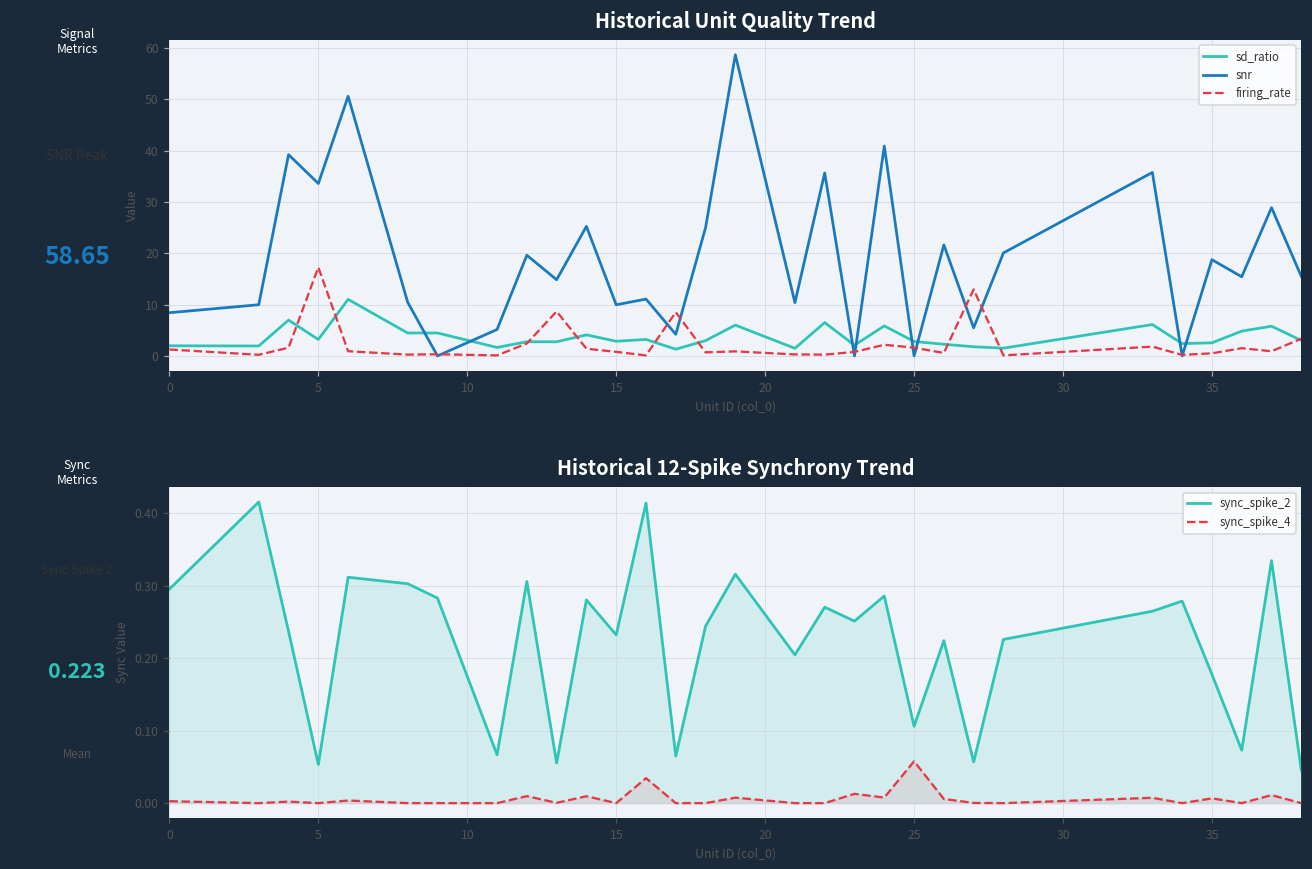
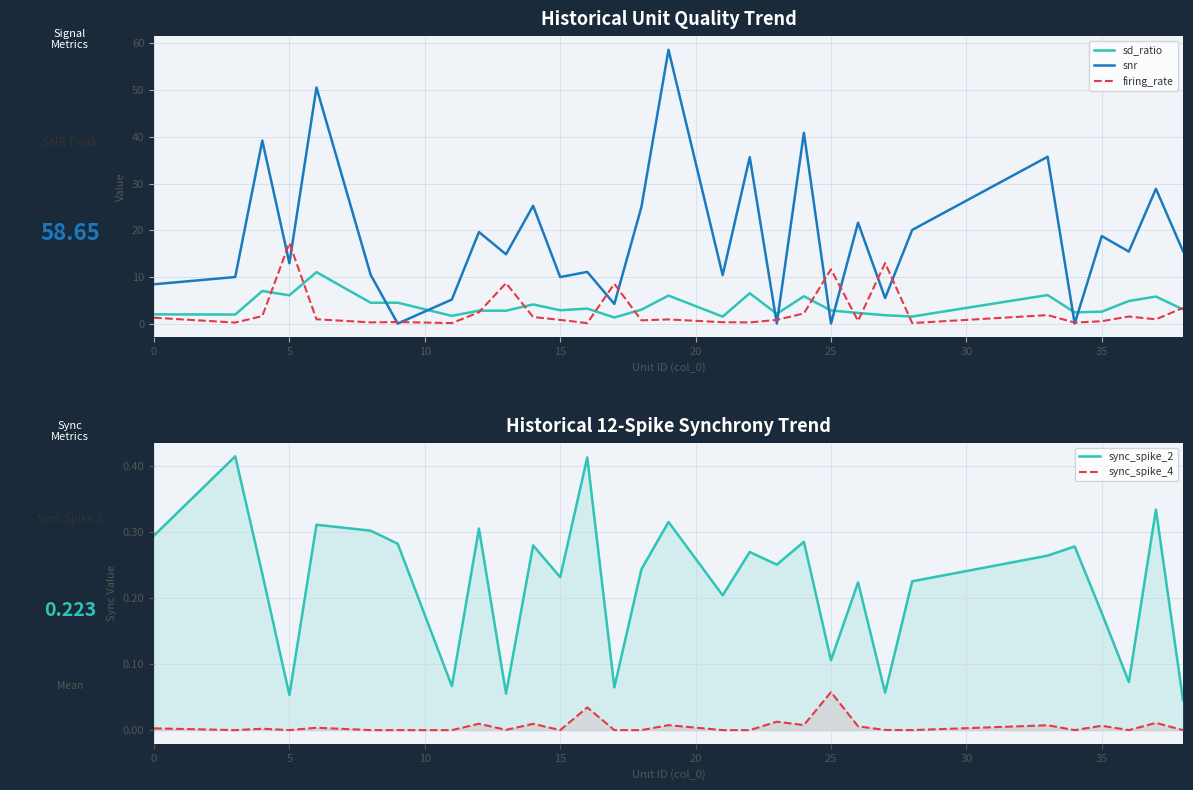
Historical Unit Quality Trend, sd_ratio, 5: 3 -> 6
Historical Unit Quality Trend, snr, 5: 34 -> 13
Historical Unit Quality Trend, firing_rate, 25: 2 -> 12
